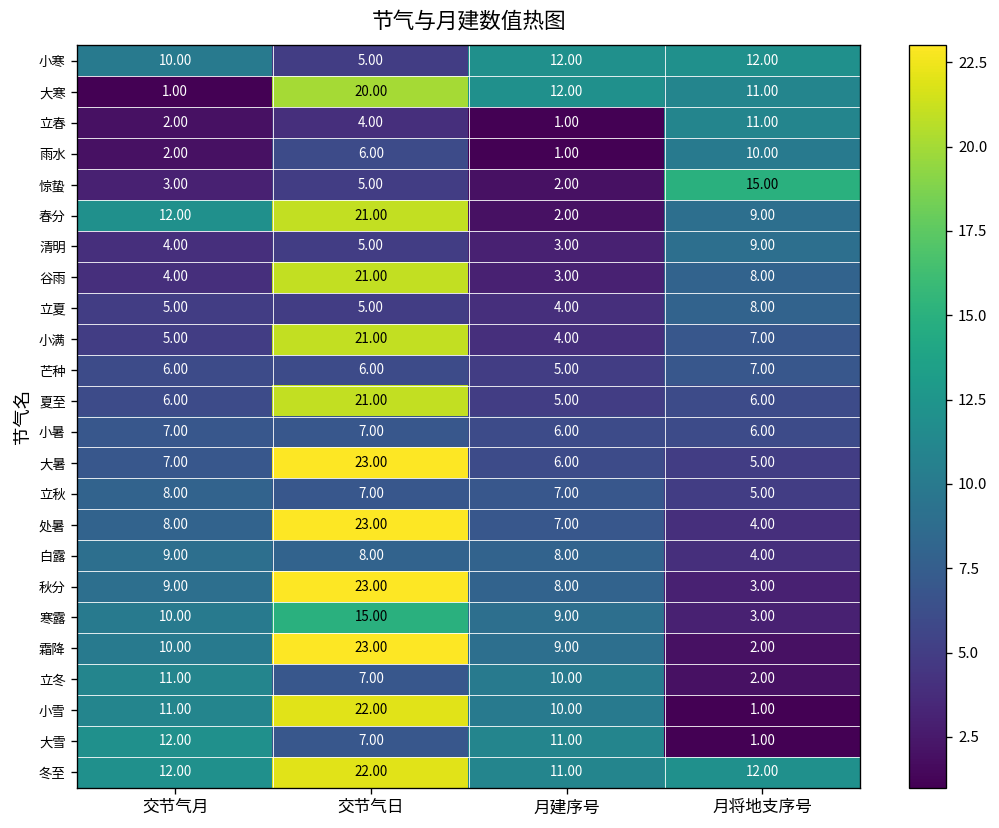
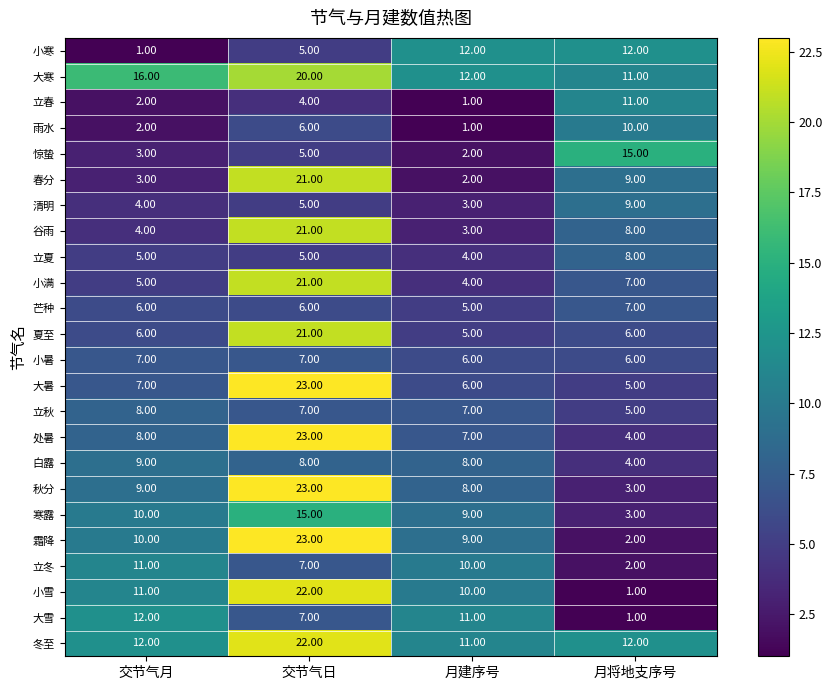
小寒, 交节气月: 10.00 -> 1.00
大寒, 交节气月: 1.00 -> 16.00
春分, 交节气月: 12.00 -> 3.00
